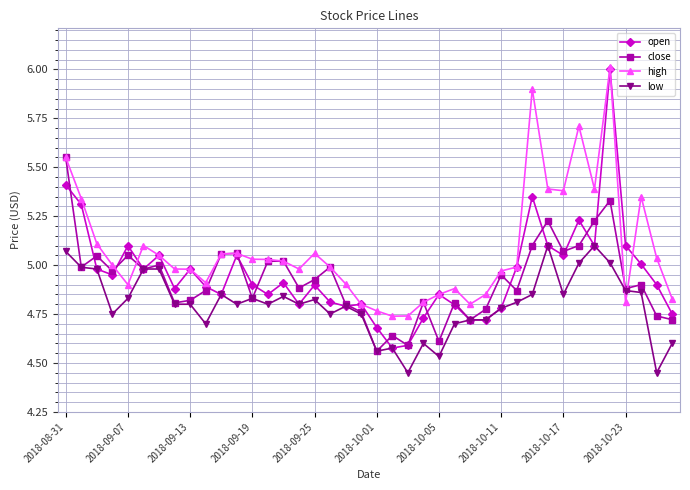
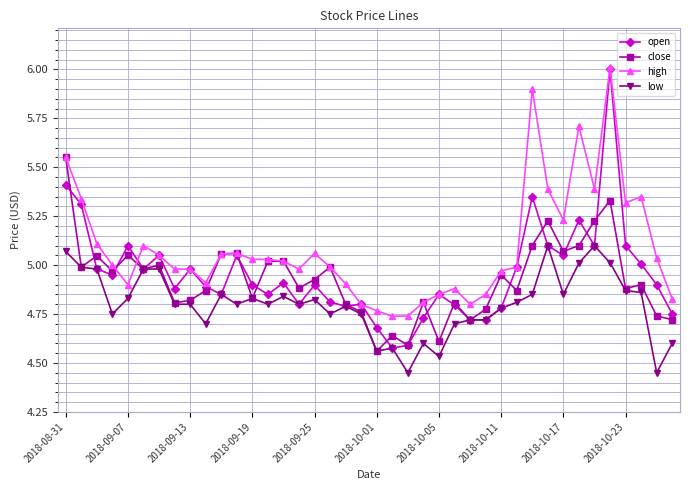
high, 2018-10-17: 5.38 -> 5.23
high, 2018-10-23: 4.81 -> 5.32
